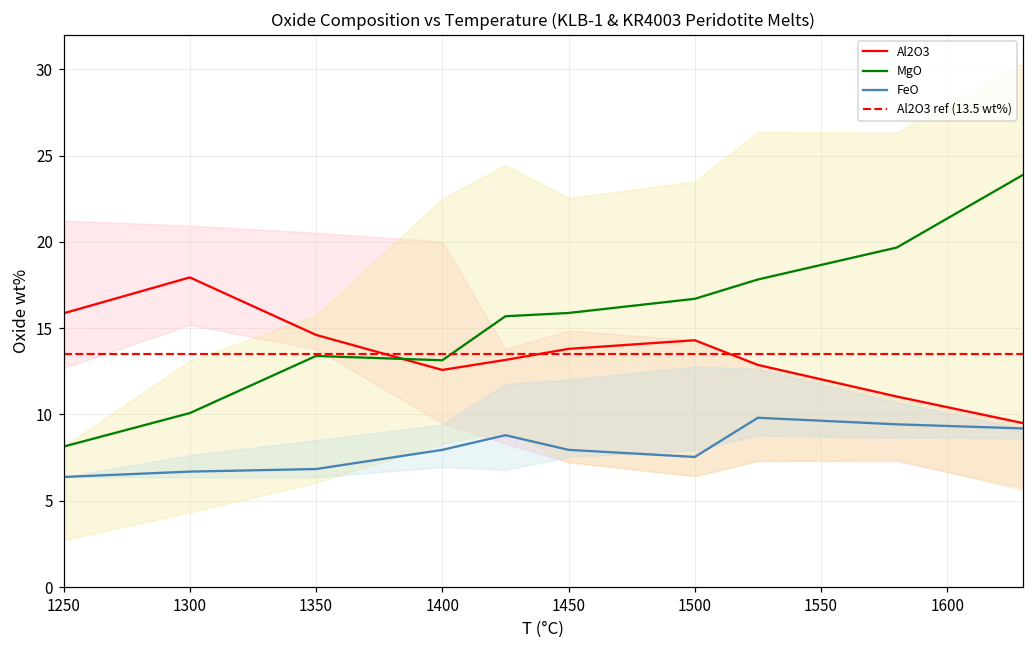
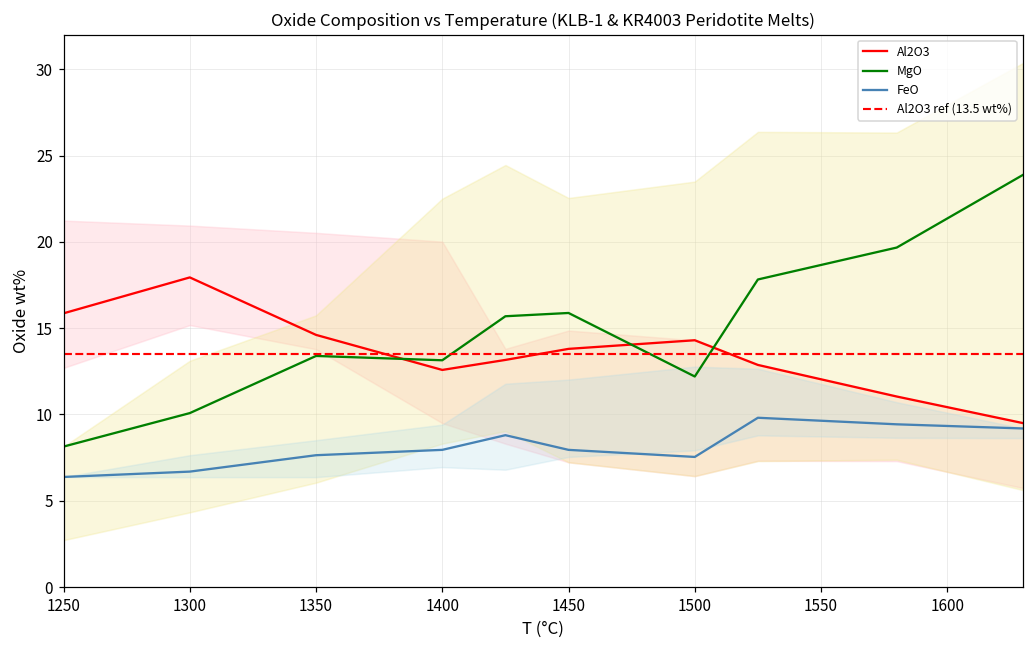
FeO, 1350: 6.8 -> 7.6
MgO, 1500: 16.7 -> 12.2
